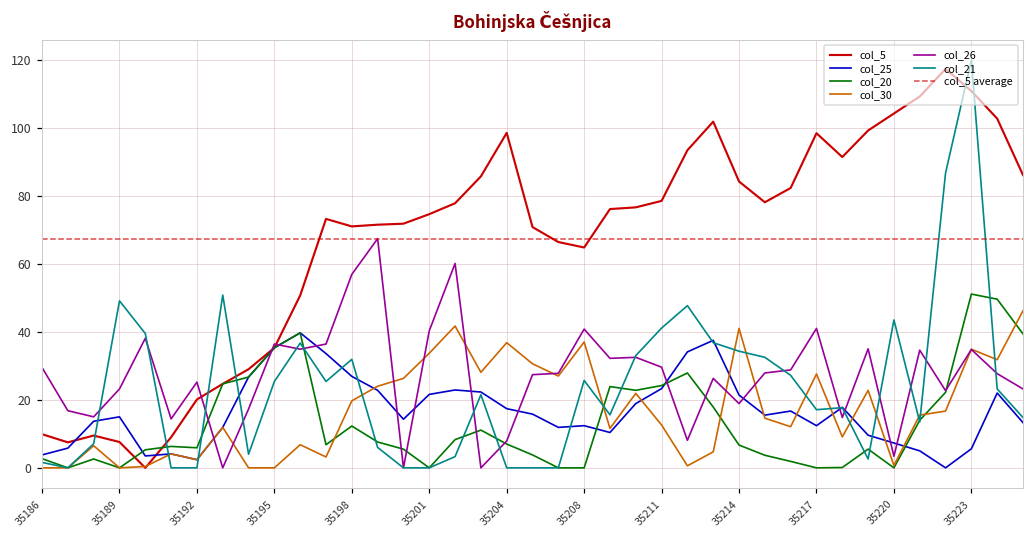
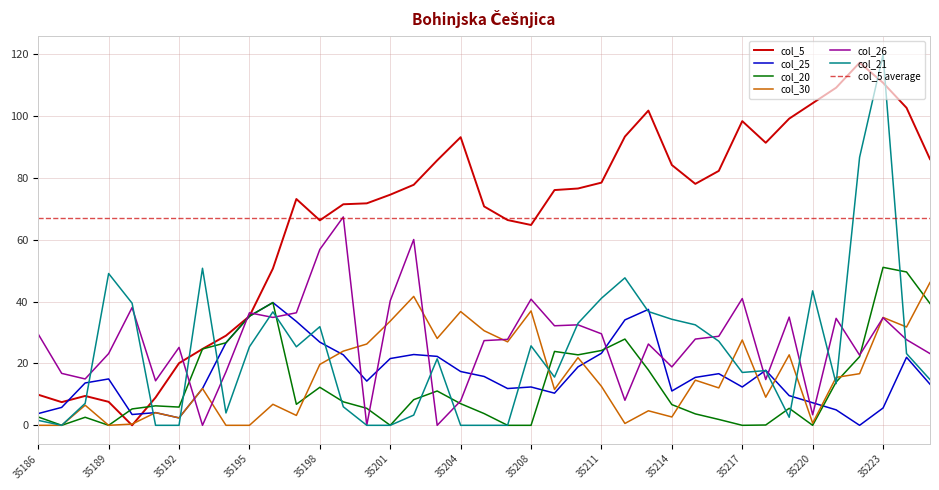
col_5, 35198: 71 -> 66
col_5, 35204: 99 -> 93
col_25, 35214: 21 -> 11
col_30, 35214: 41 -> 3
